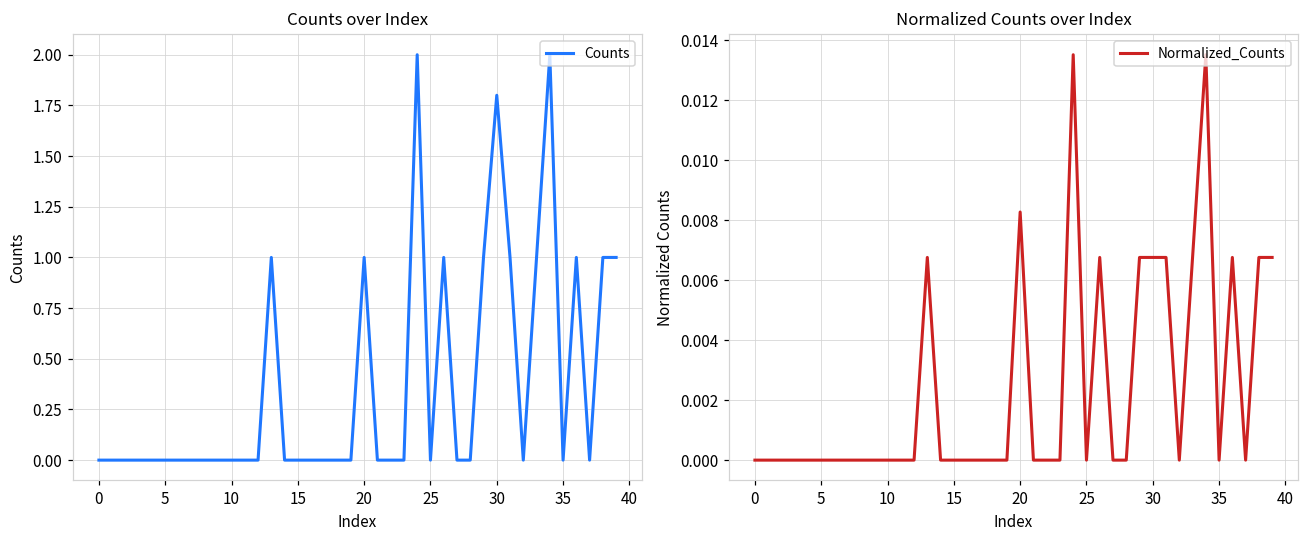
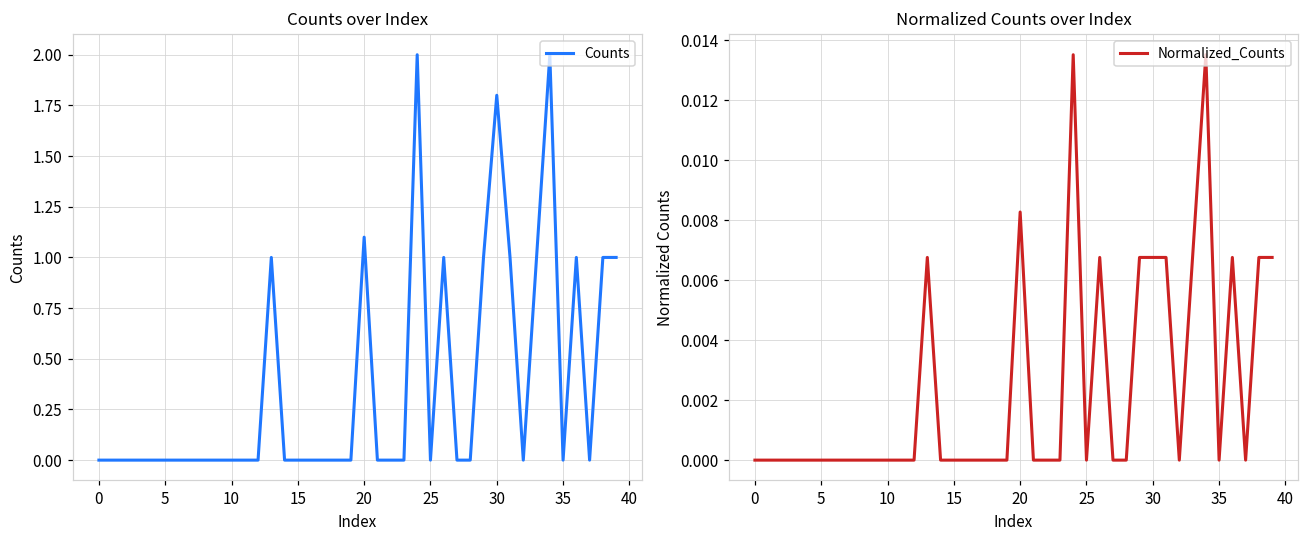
Counts over Index, 20: 1.0 -> 1.1
